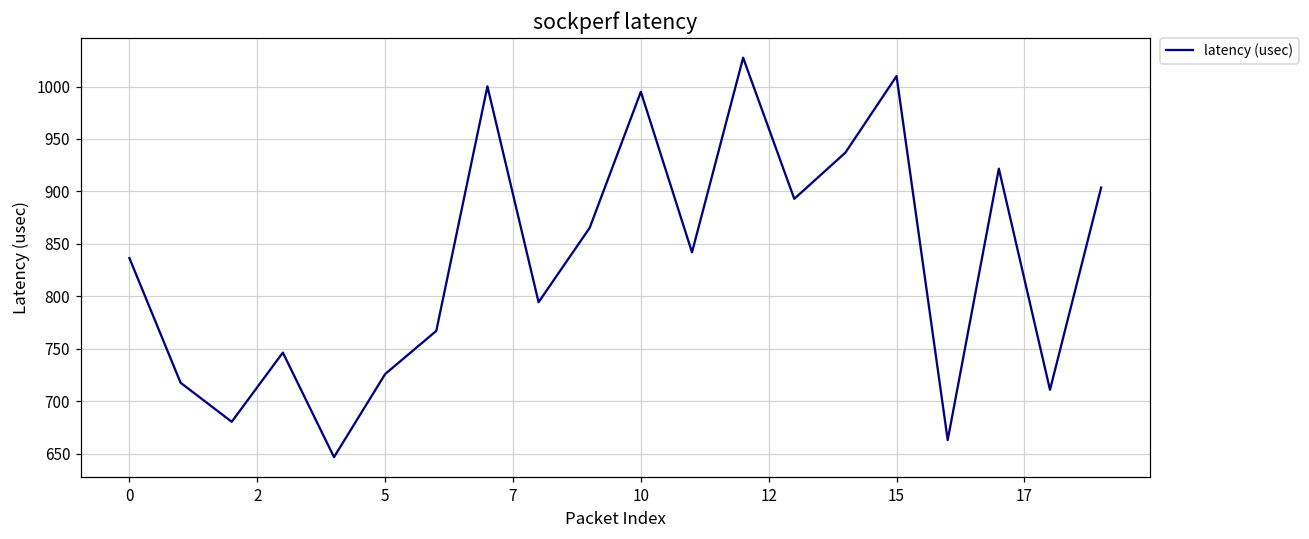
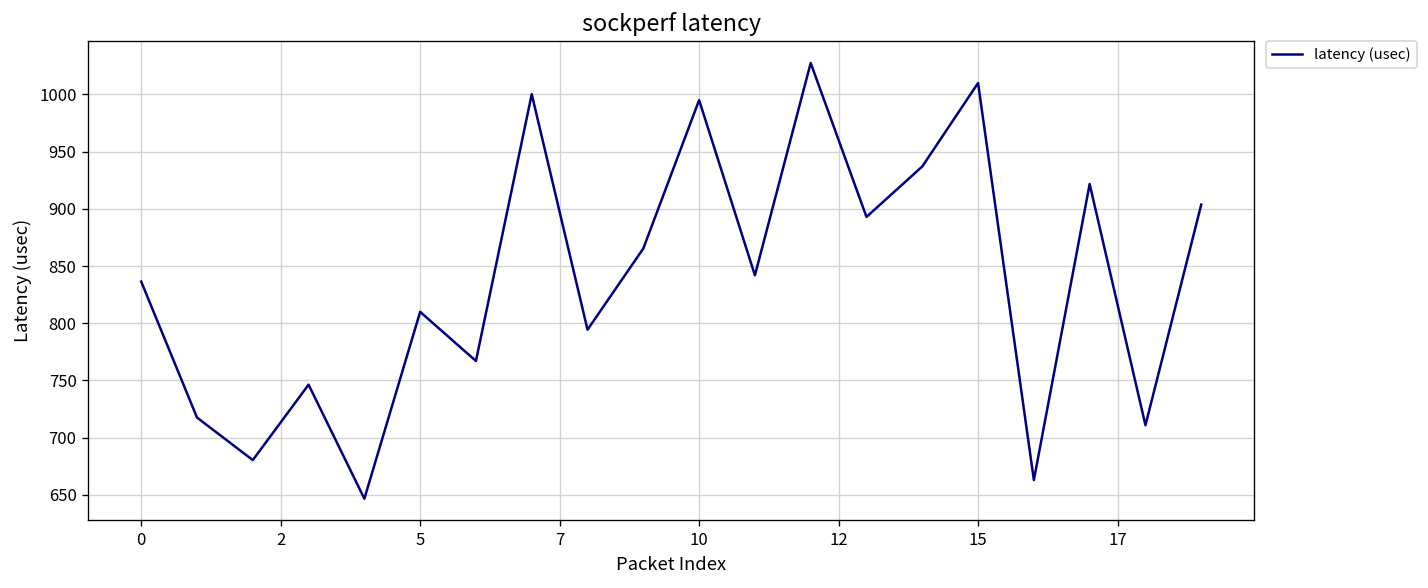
5: 730 -> 810
